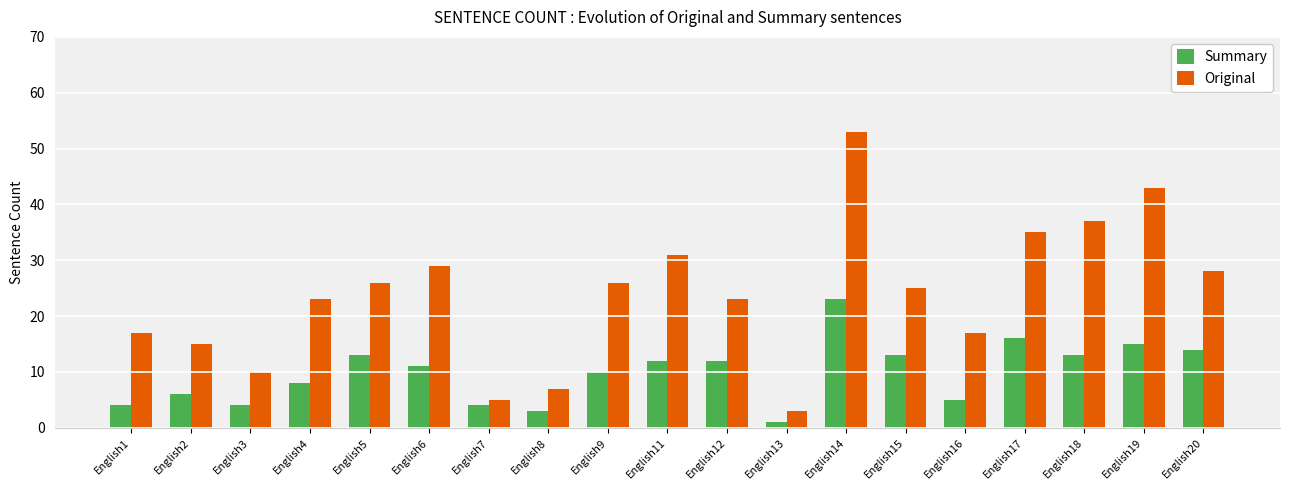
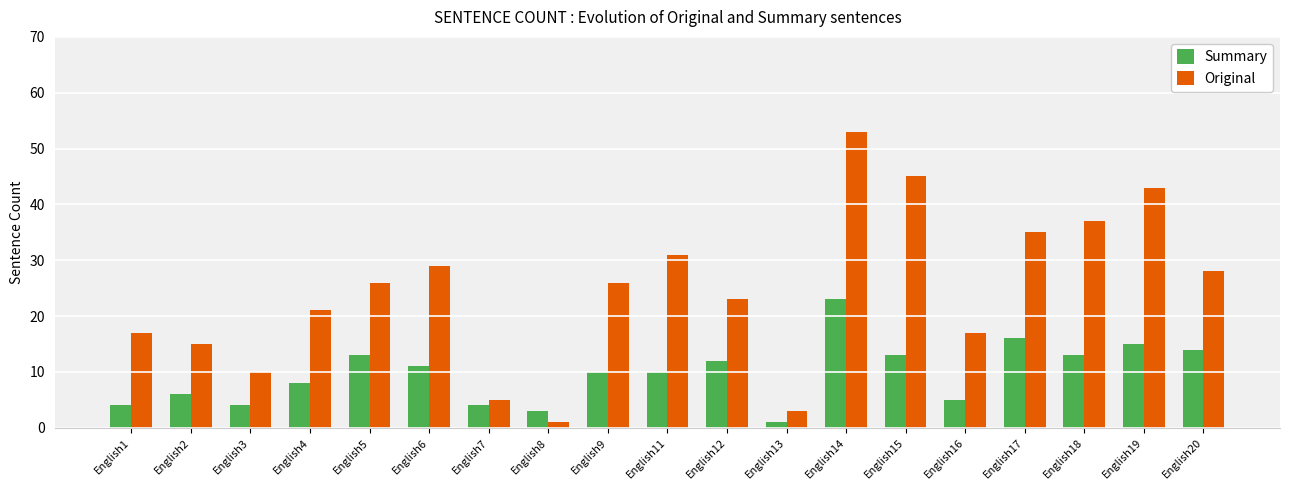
Original, English4: 23 -> 21
Original, English8: 7 -> 1
Summary, English11: 12 -> 10
Original, English15: 25 -> 45
